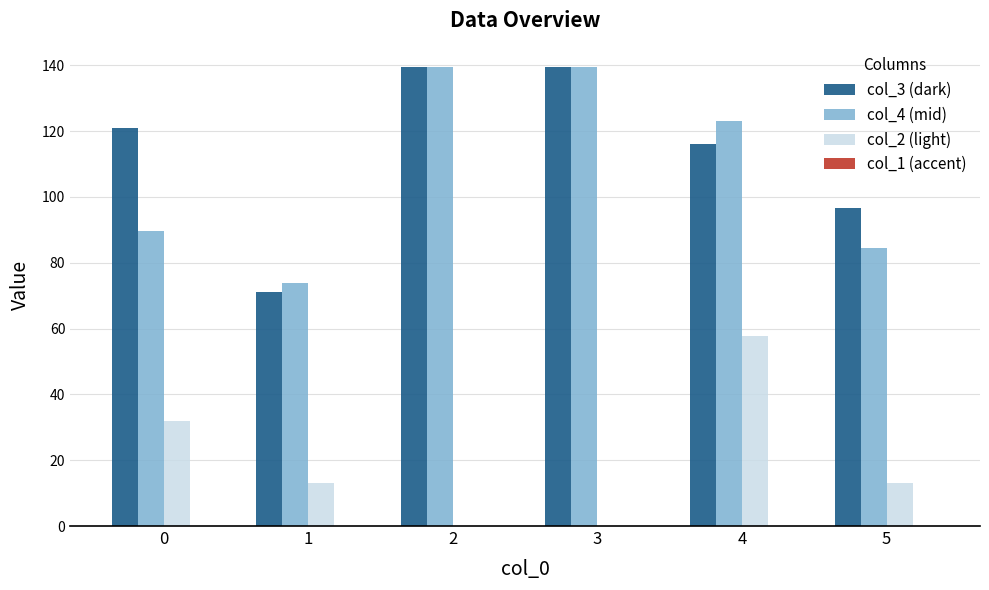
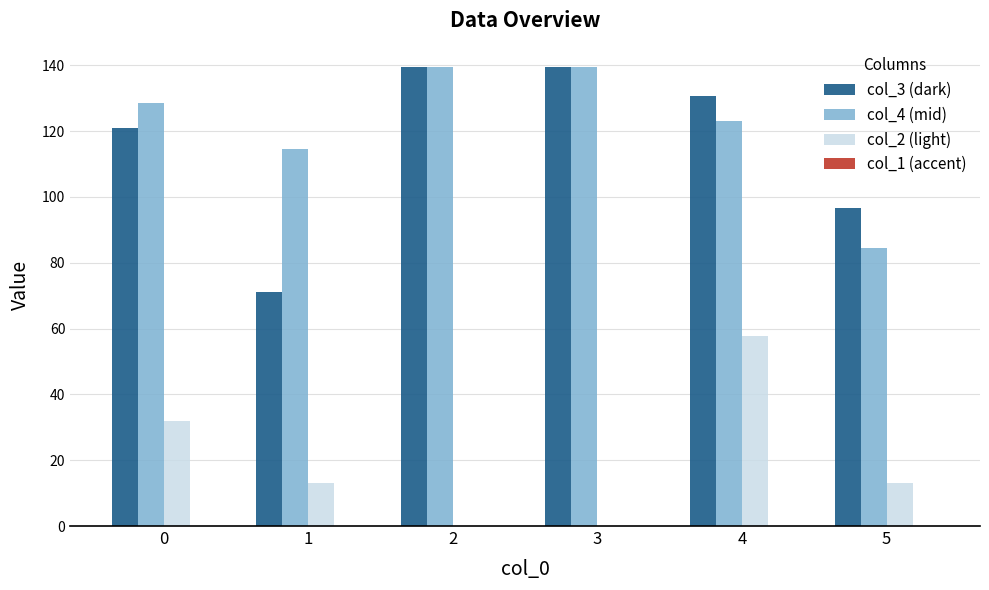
col_4 (mid), 0: 90 -> 129
col_4 (mid), 1: 74 -> 115
col_3 (dark), 4: 116 -> 131
